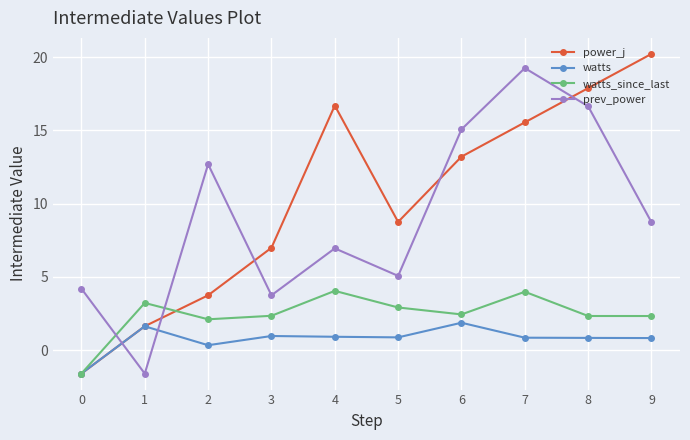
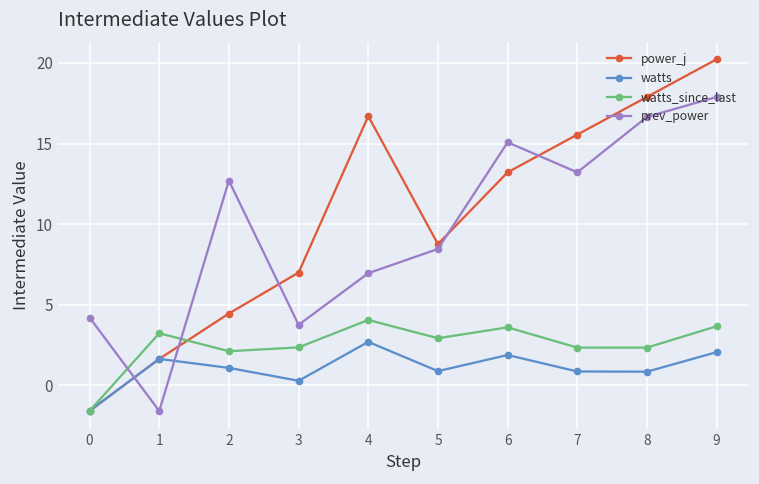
power_j, 2: 3.7 -> 4.4
watts, 2: 0.3 -> 1.1
watts, 3: 1.0 -> 0.3
watts, 4: 0.9 -> 2.7
prev_power, 5: 5.1 -> 8.5
watts_since_last, 6: 2.4 -> 3.6
watts_since_last, 7: 4.0 -> 2.3
prev_power, 7: 19.3 -> 13.2
watts, 9: 0.8 -> 2.1
watts_since_last, 9: 2.3 -> 3.7
prev_power, 9: 8.7 -> 17.9
